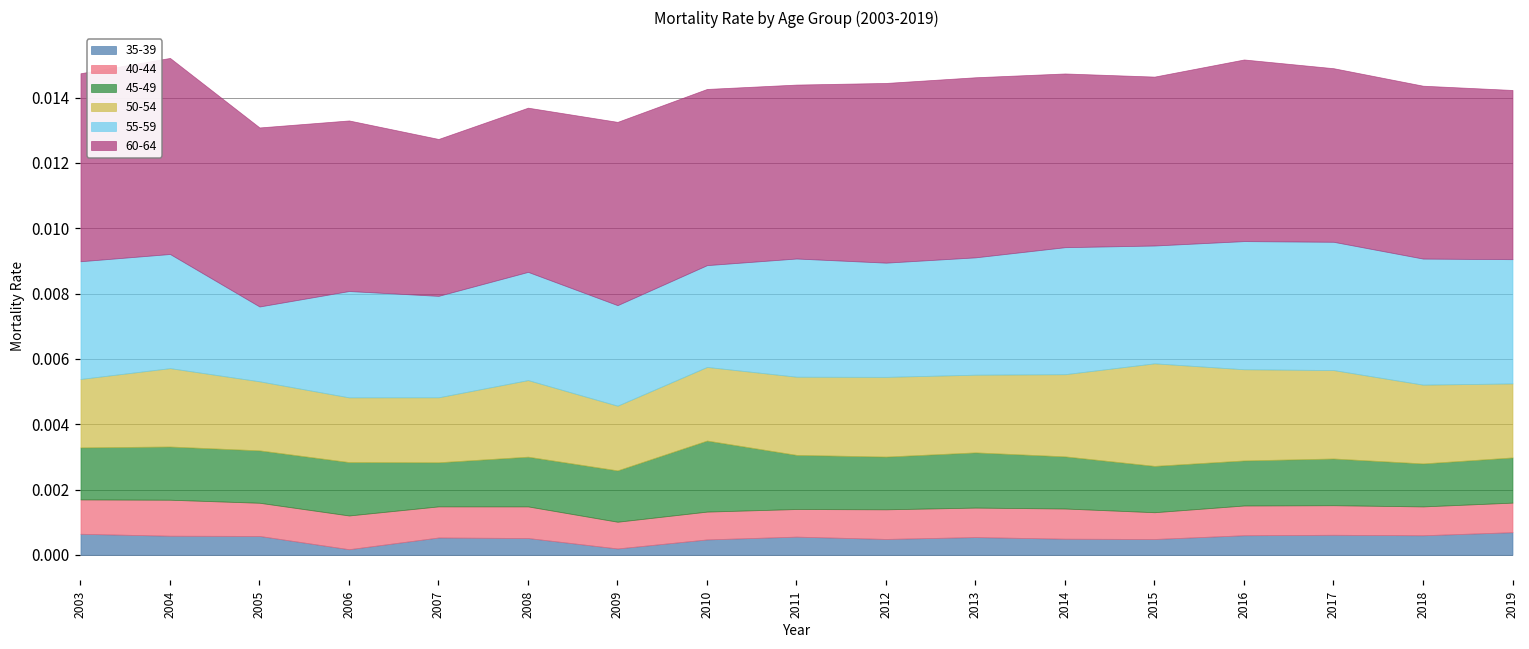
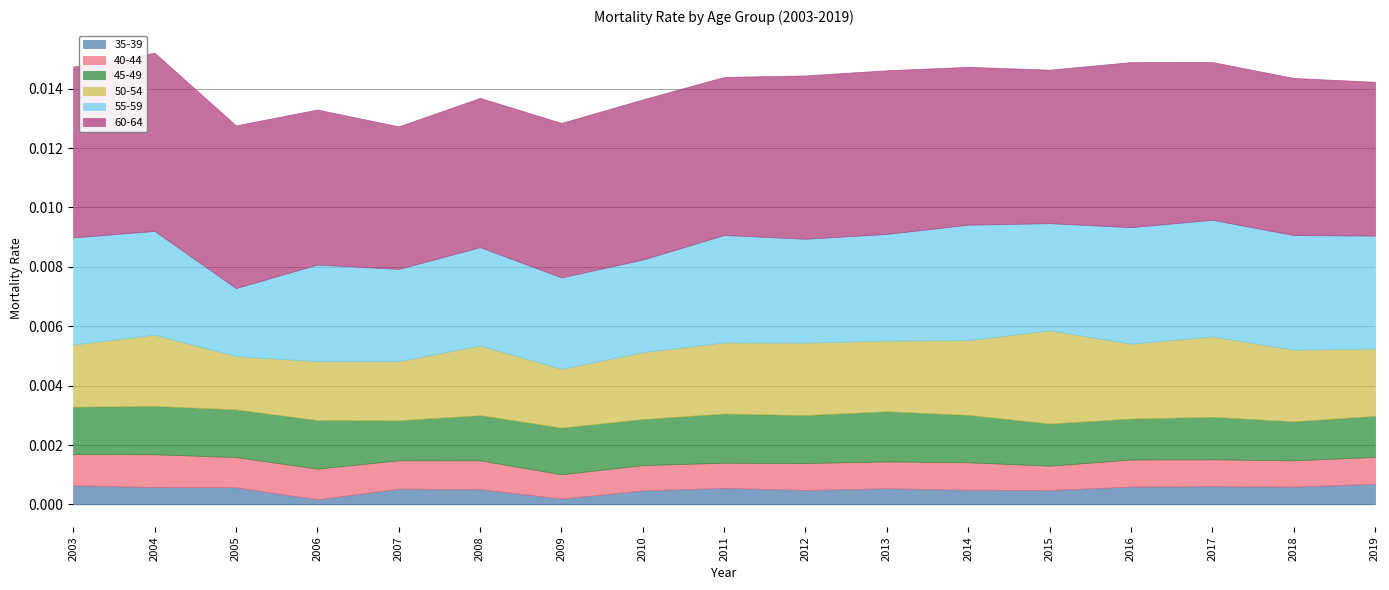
50-54, 2005: 0.0021 -> 0.0018
60-64, 2009: 0.0056 -> 0.0052
45-49, 2010: 0.0022 -> 0.0016
50-54, 2016: 0.0028 -> 0.0025
